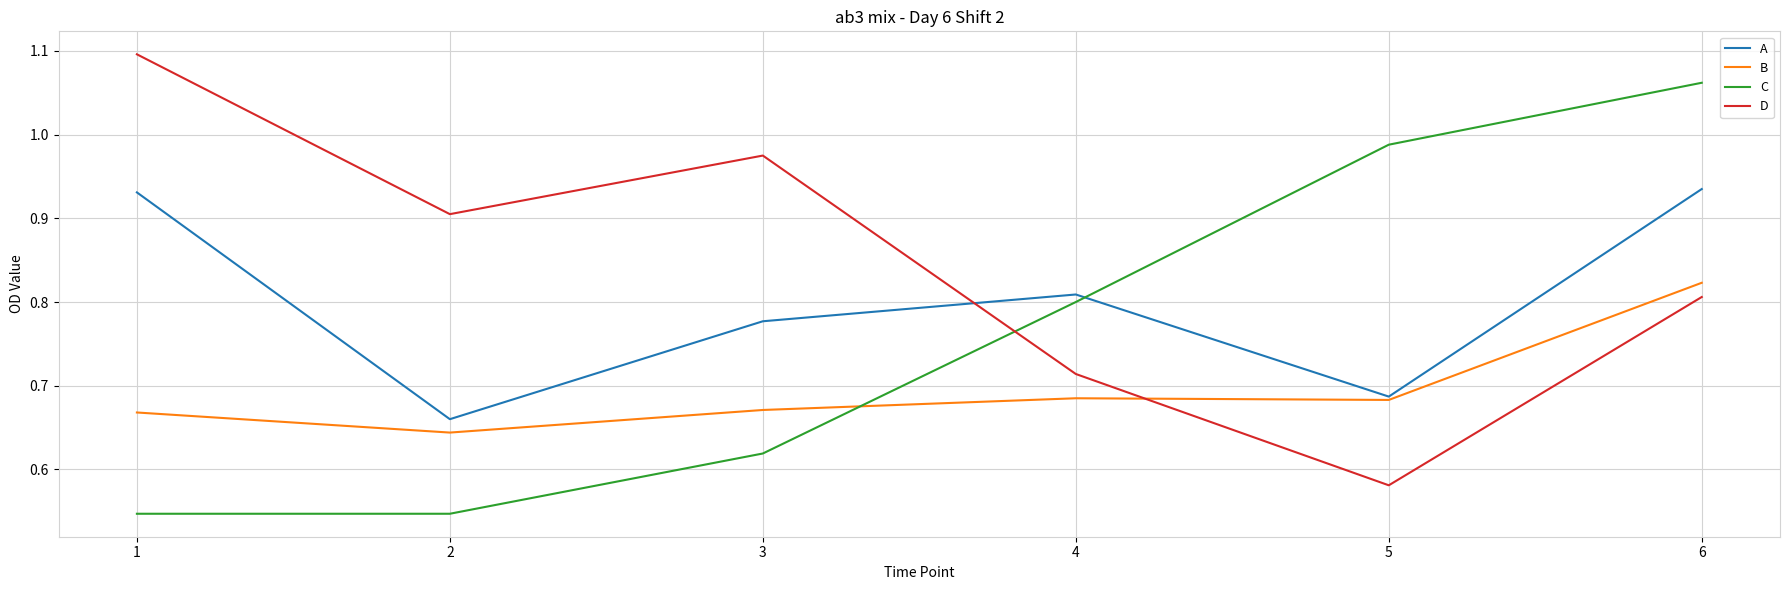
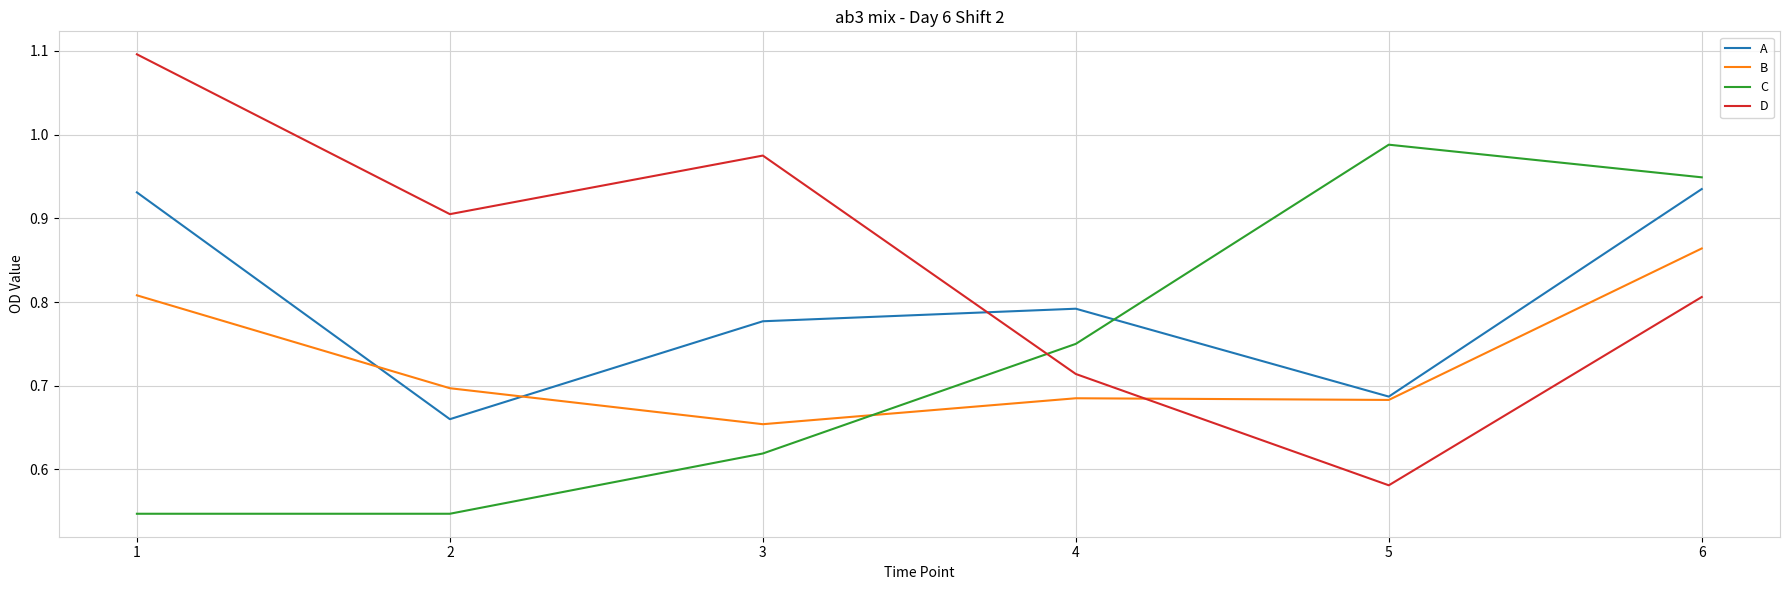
B, 1: 0.67 -> 0.81
B, 2: 0.64 -> 0.70
B, 3: 0.67 -> 0.65
A, 4: 0.81 -> 0.79
C, 4: 0.80 -> 0.75
B, 6: 0.82 -> 0.86
C, 6: 1.06 -> 0.95
